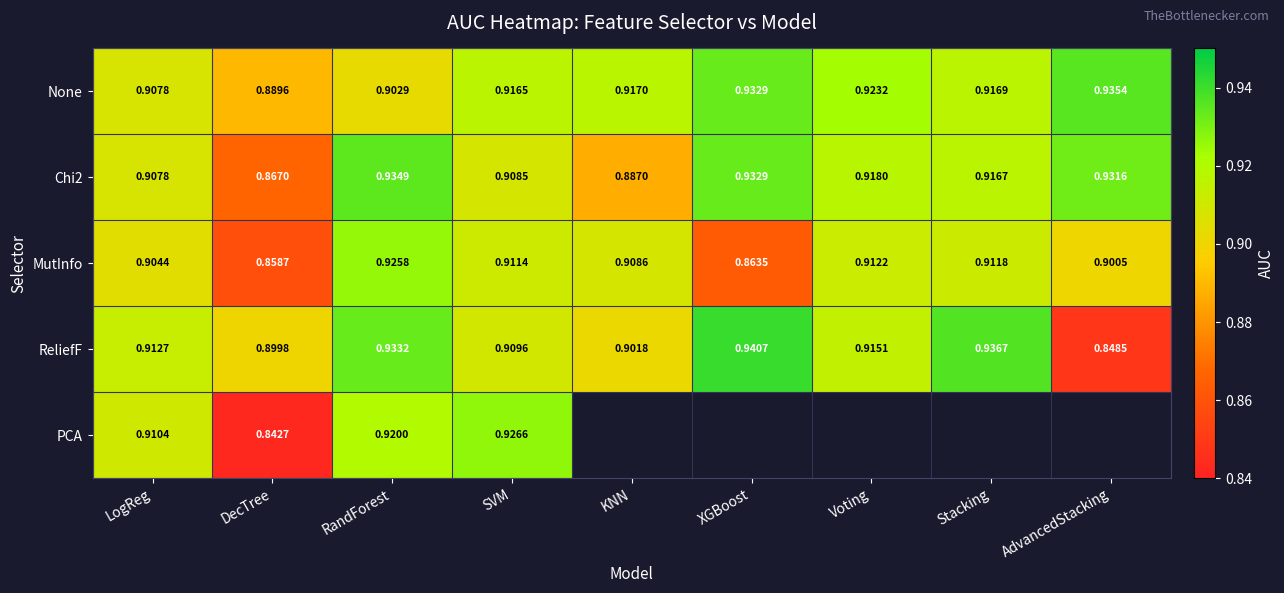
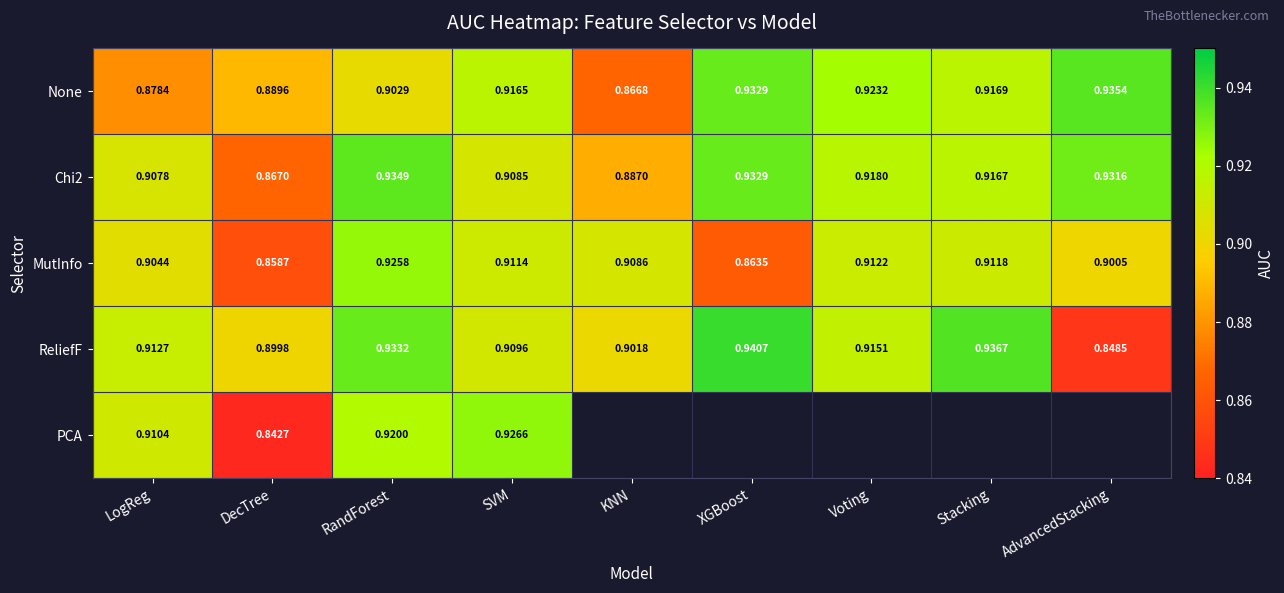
None, LogReg: 0.9078 -> 0.8784
None, KNN: 0.9170 -> 0.8668
